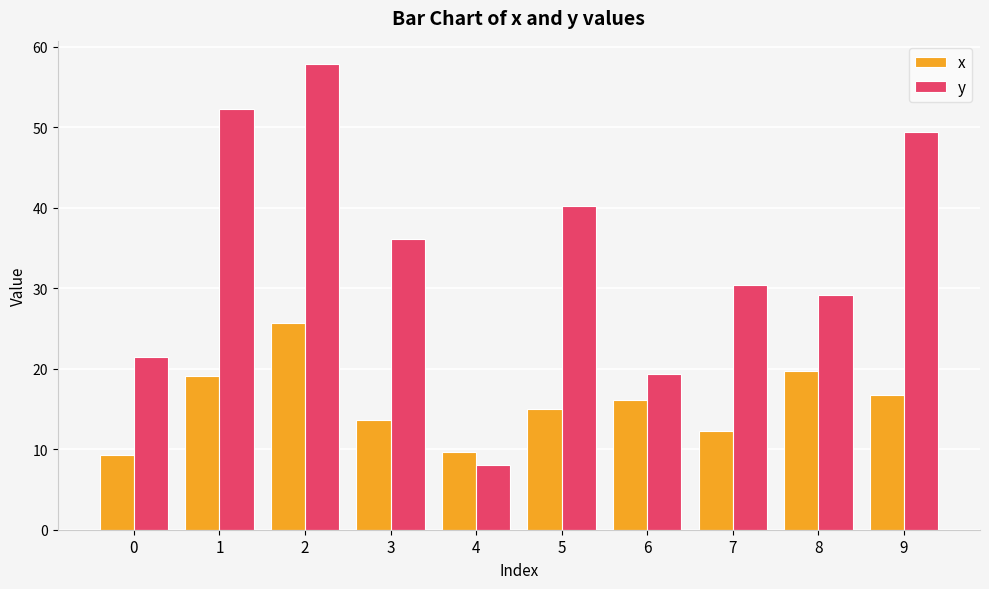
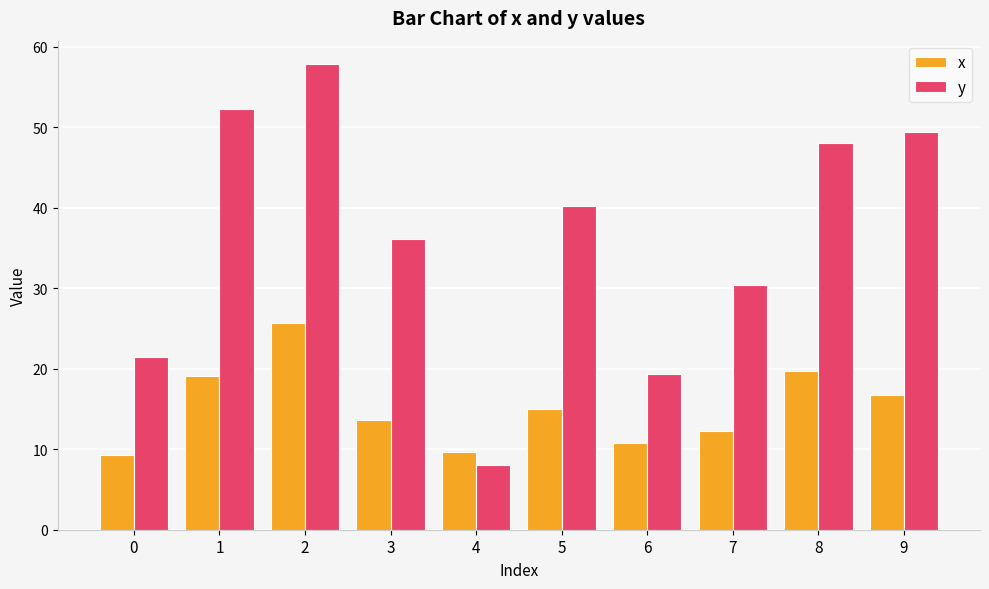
x, 6: 16 -> 11
y, 8: 29 -> 48
